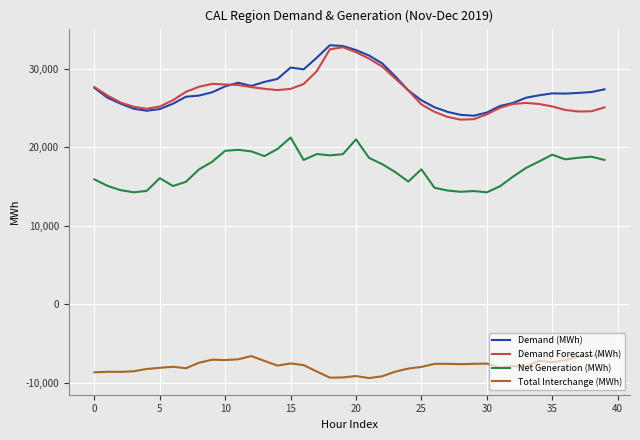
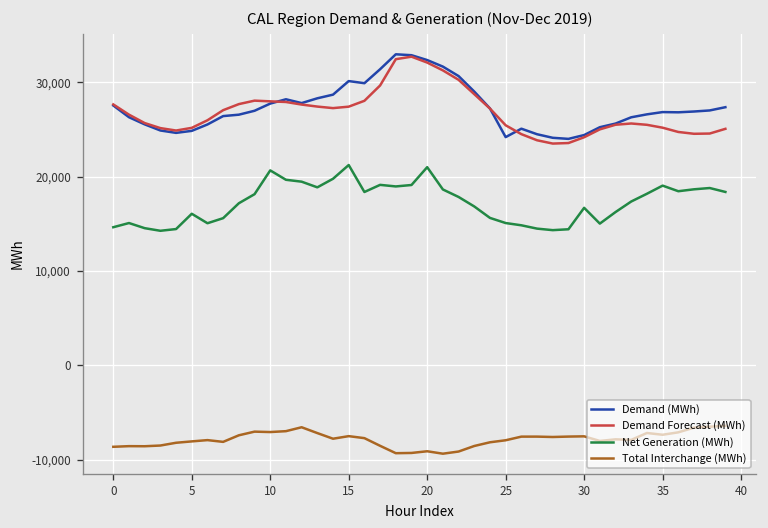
Net Generation (MWh), 0: 16,000 -> 15,000
Net Generation (MWh), 10: 20,000 -> 21,000
Demand (MWh), 25: 26,000 -> 24,000
Net Generation (MWh), 25: 17,000 -> 15,000
Net Generation (MWh), 30: 14,000 -> 17,000
